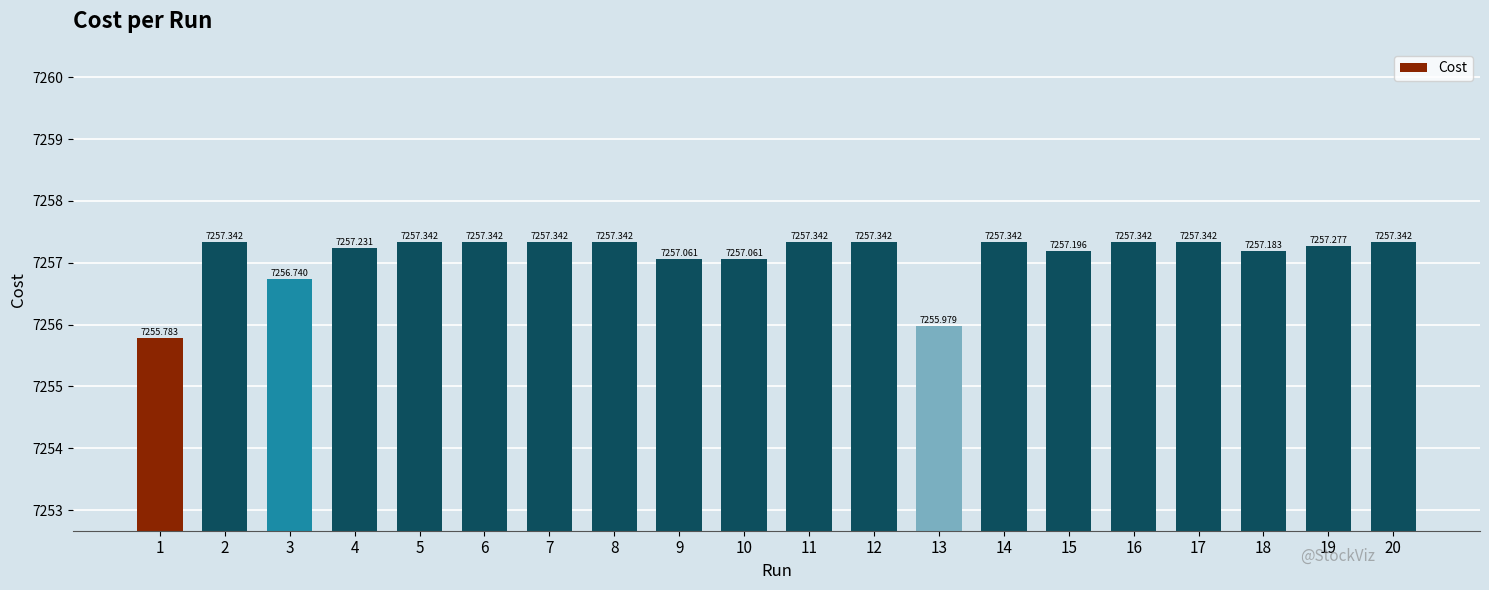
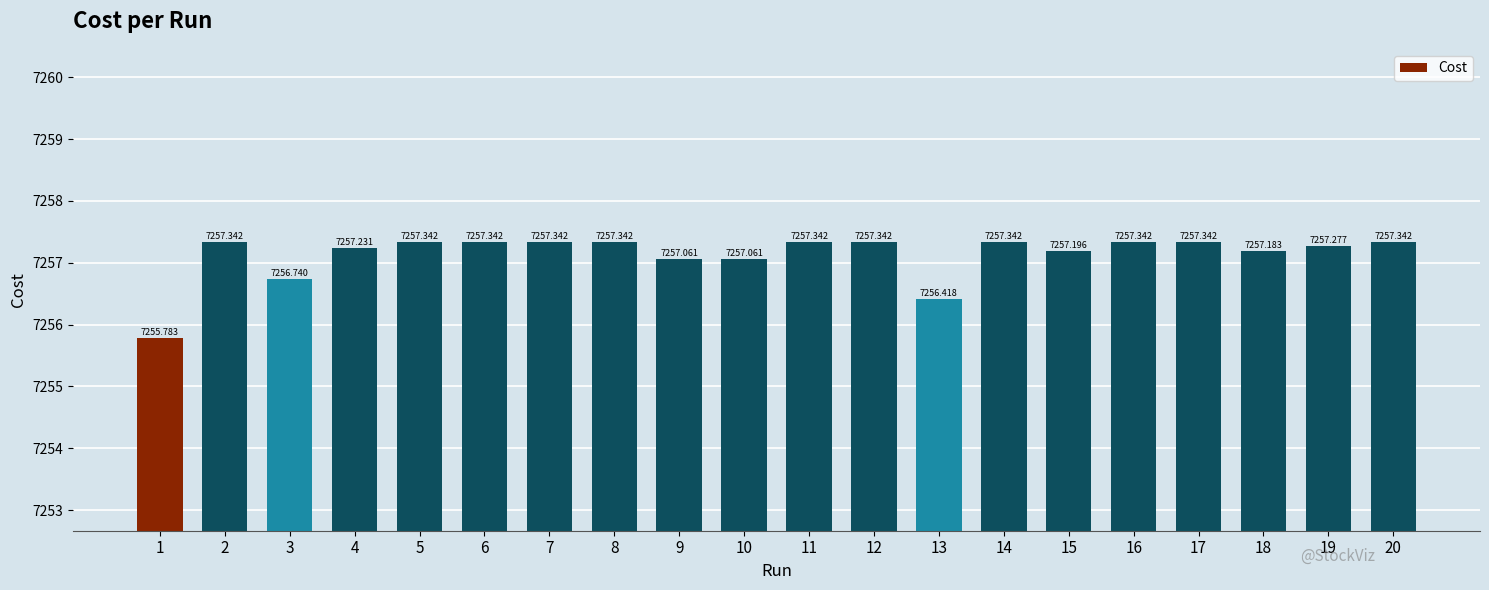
13: 7255.979 -> 7256.418
